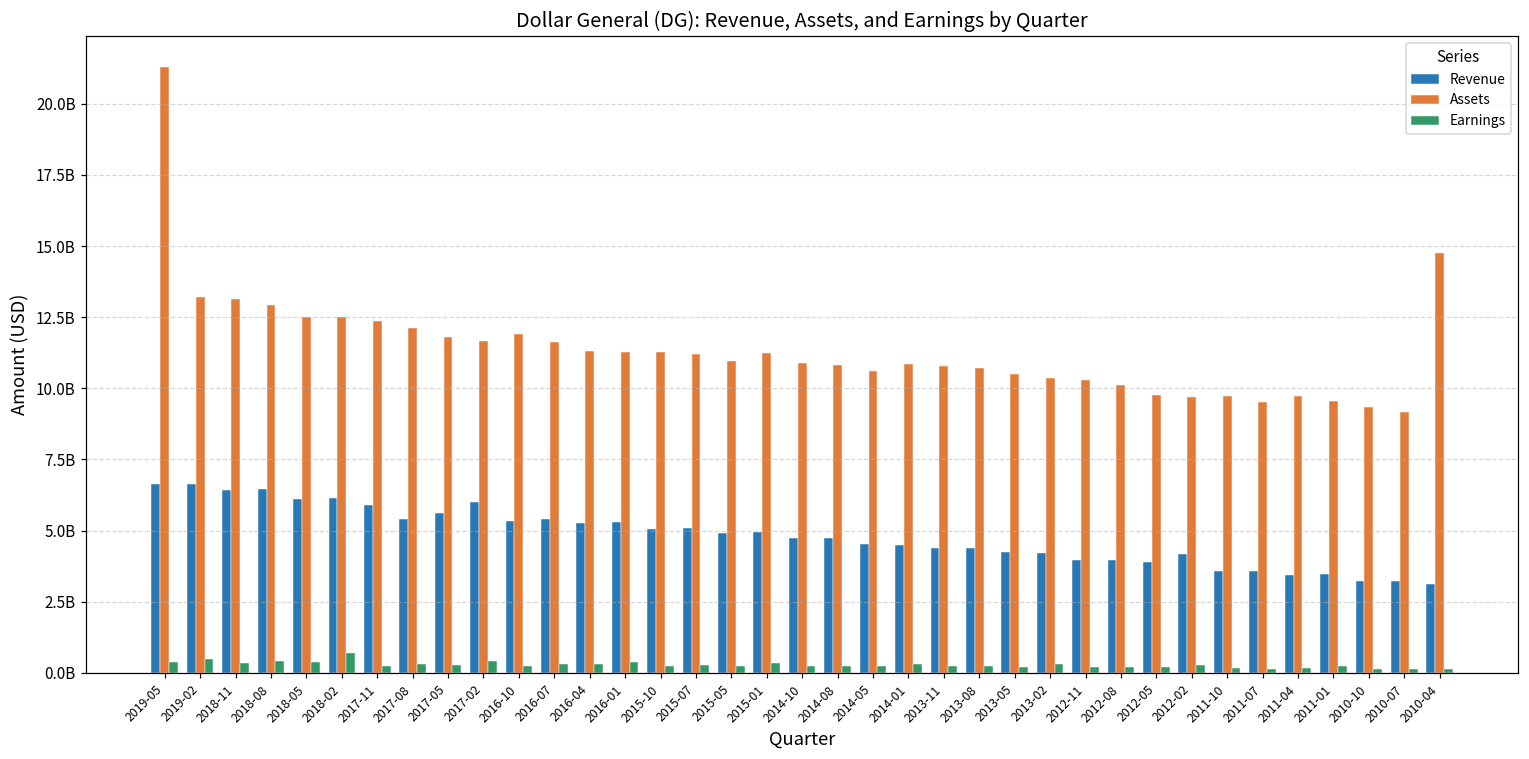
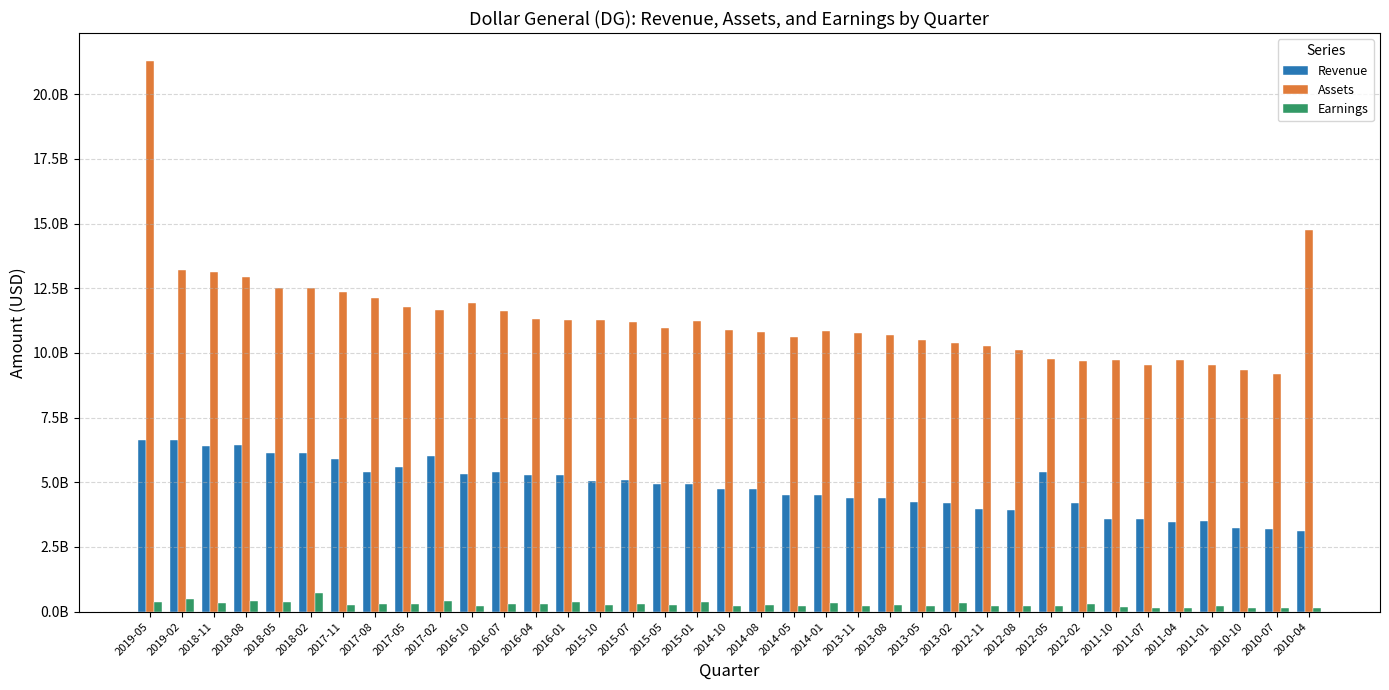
Revenue, 2012-05: 3900000000 -> 5400000000
